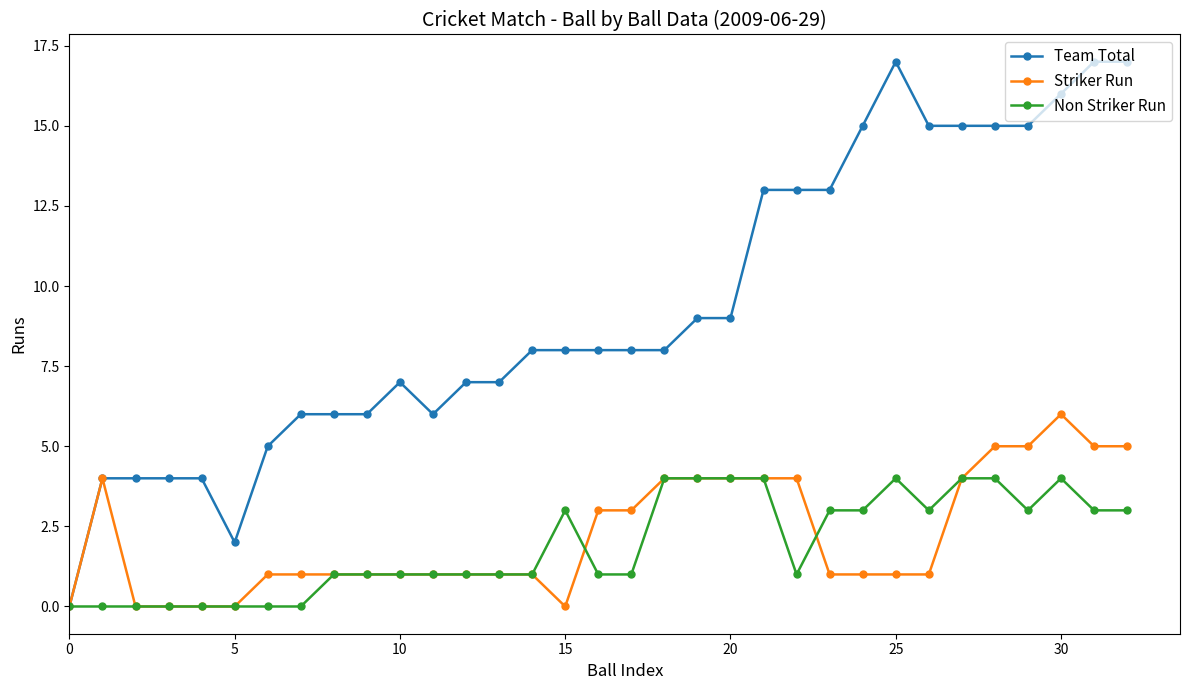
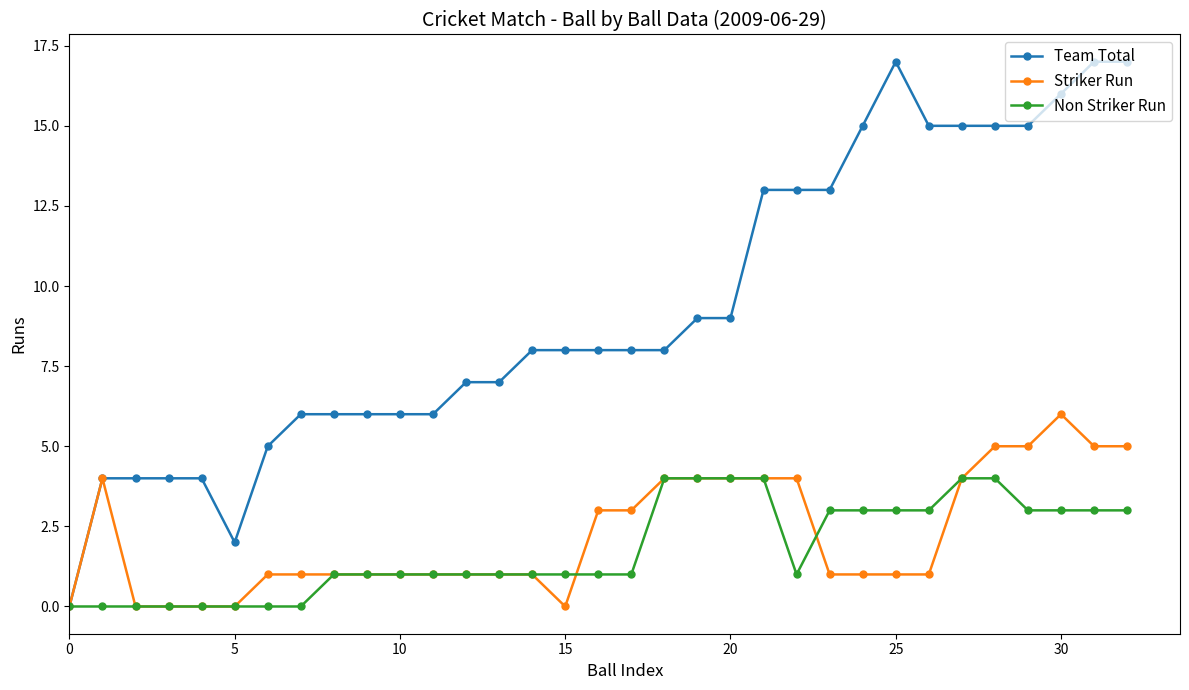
Team Total, 10: 7 -> 6
Non Striker Run, 15: 3 -> 1
Non Striker Run, 25: 4 -> 3
Non Striker Run, 30: 4 -> 3
